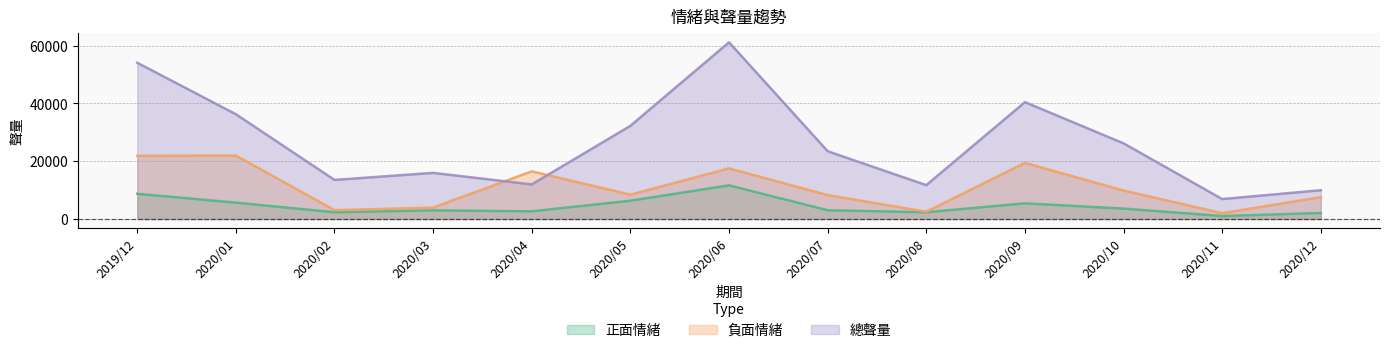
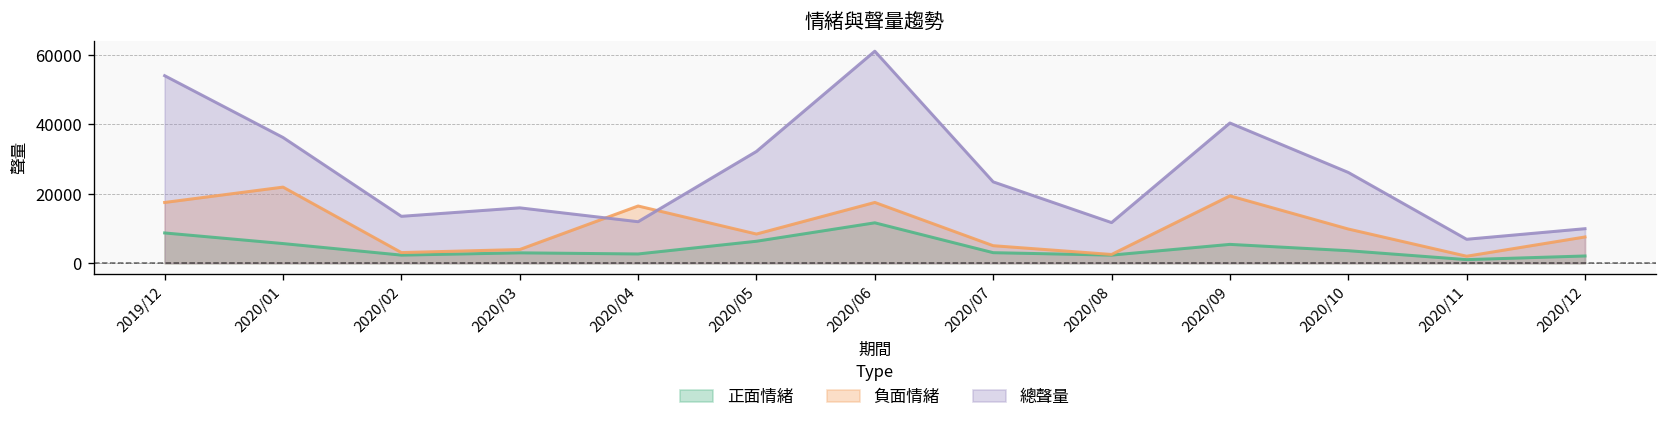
負面情緒, 2019/12: 22000 -> 18000
負面情緒, 2020/07: 8000 -> 5000
